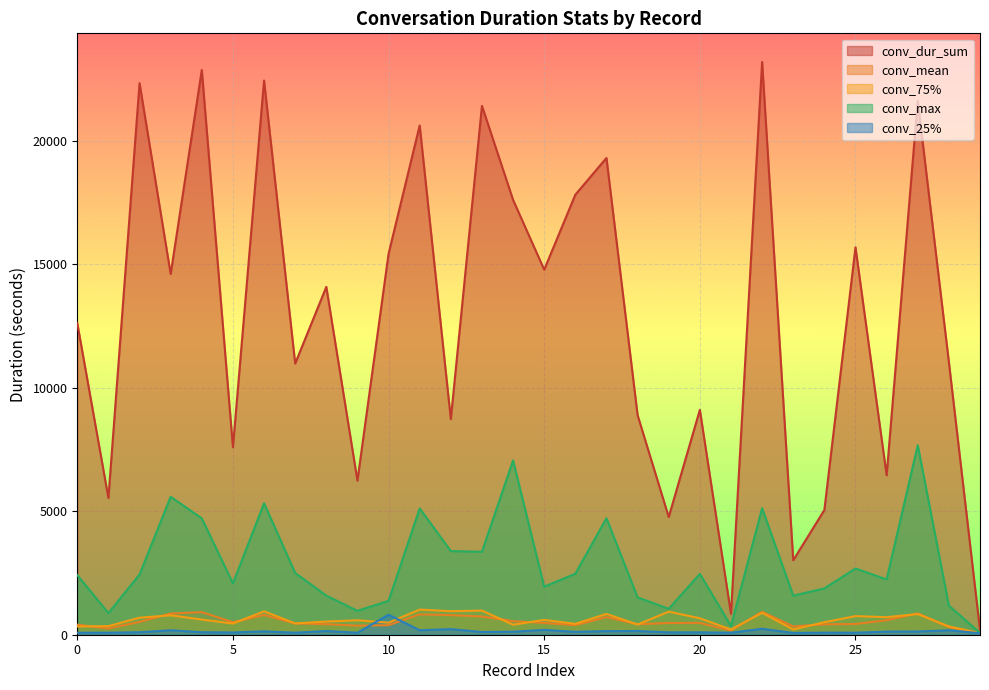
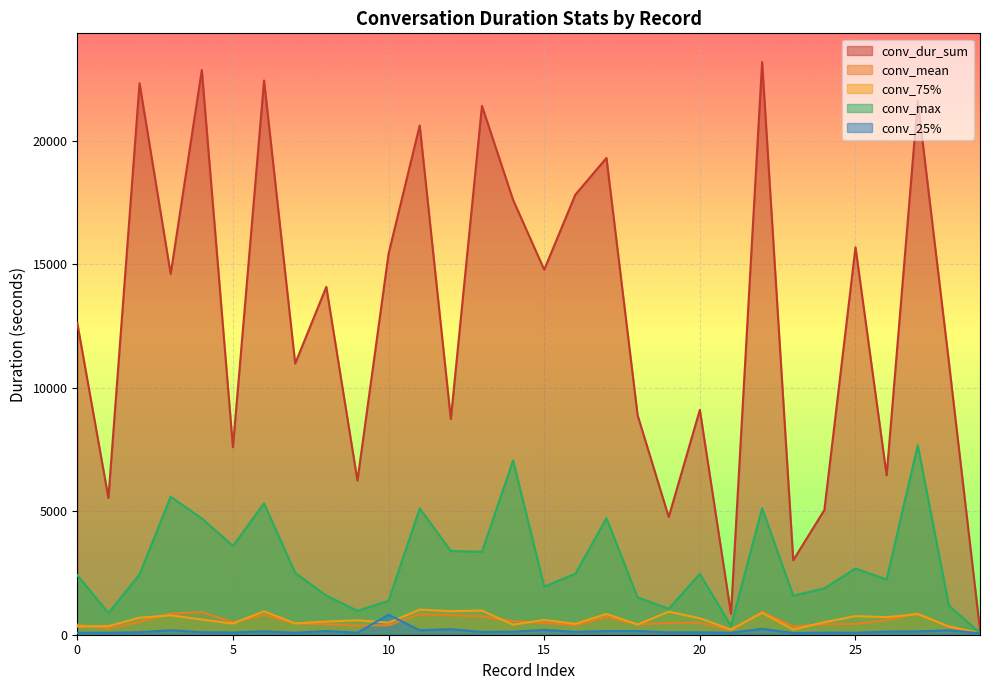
conv_max, 5: 2100 -> 3600
